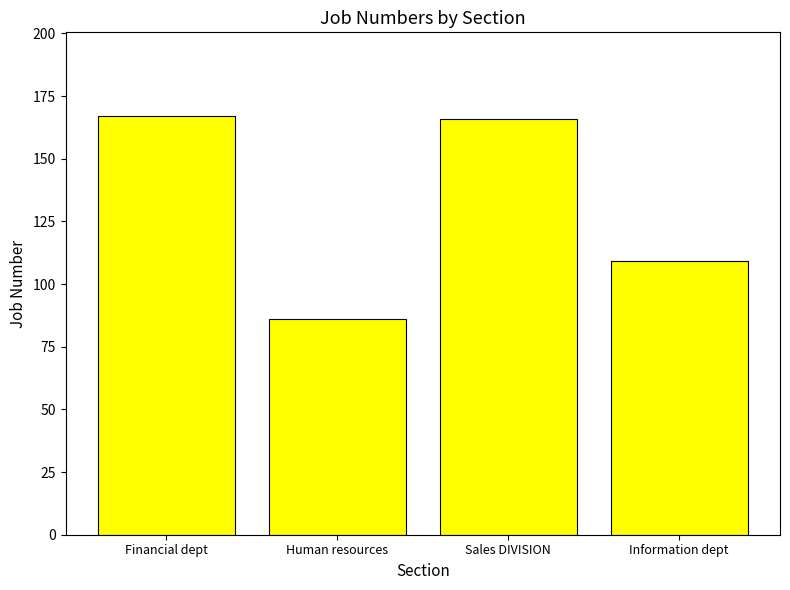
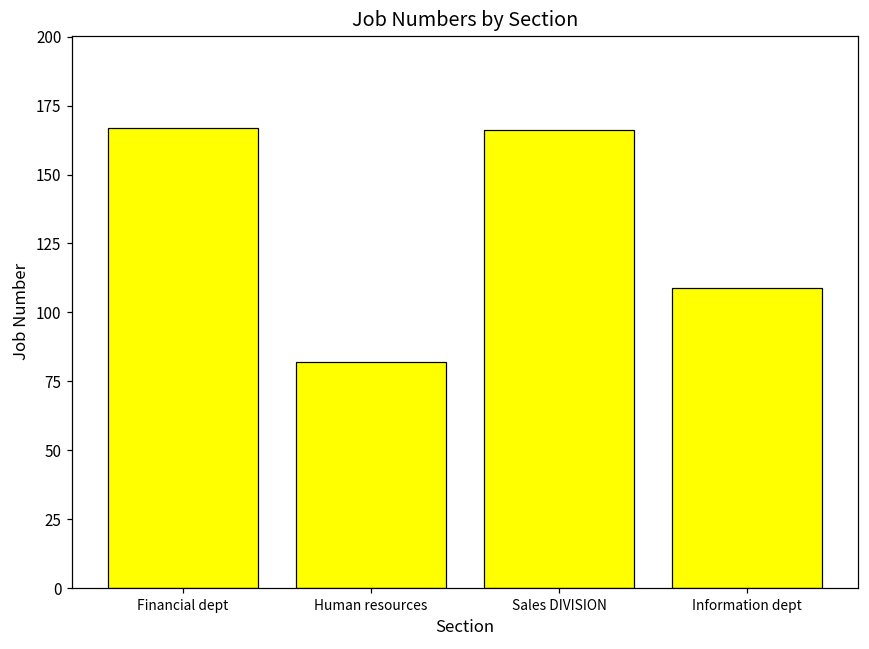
Human resources: 86 -> 82
